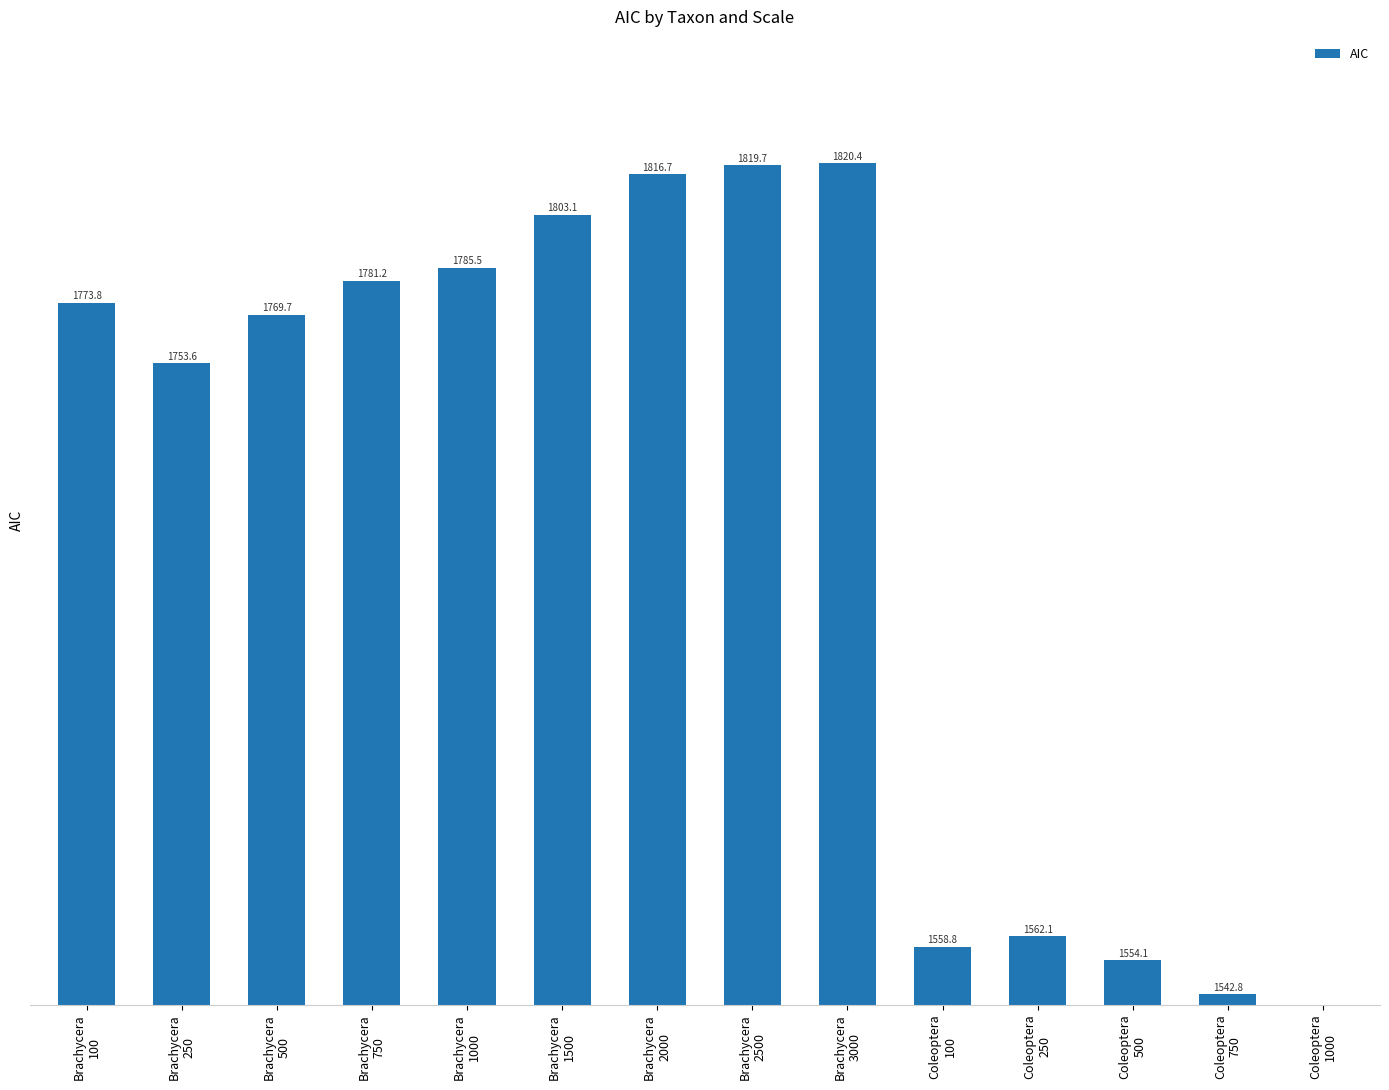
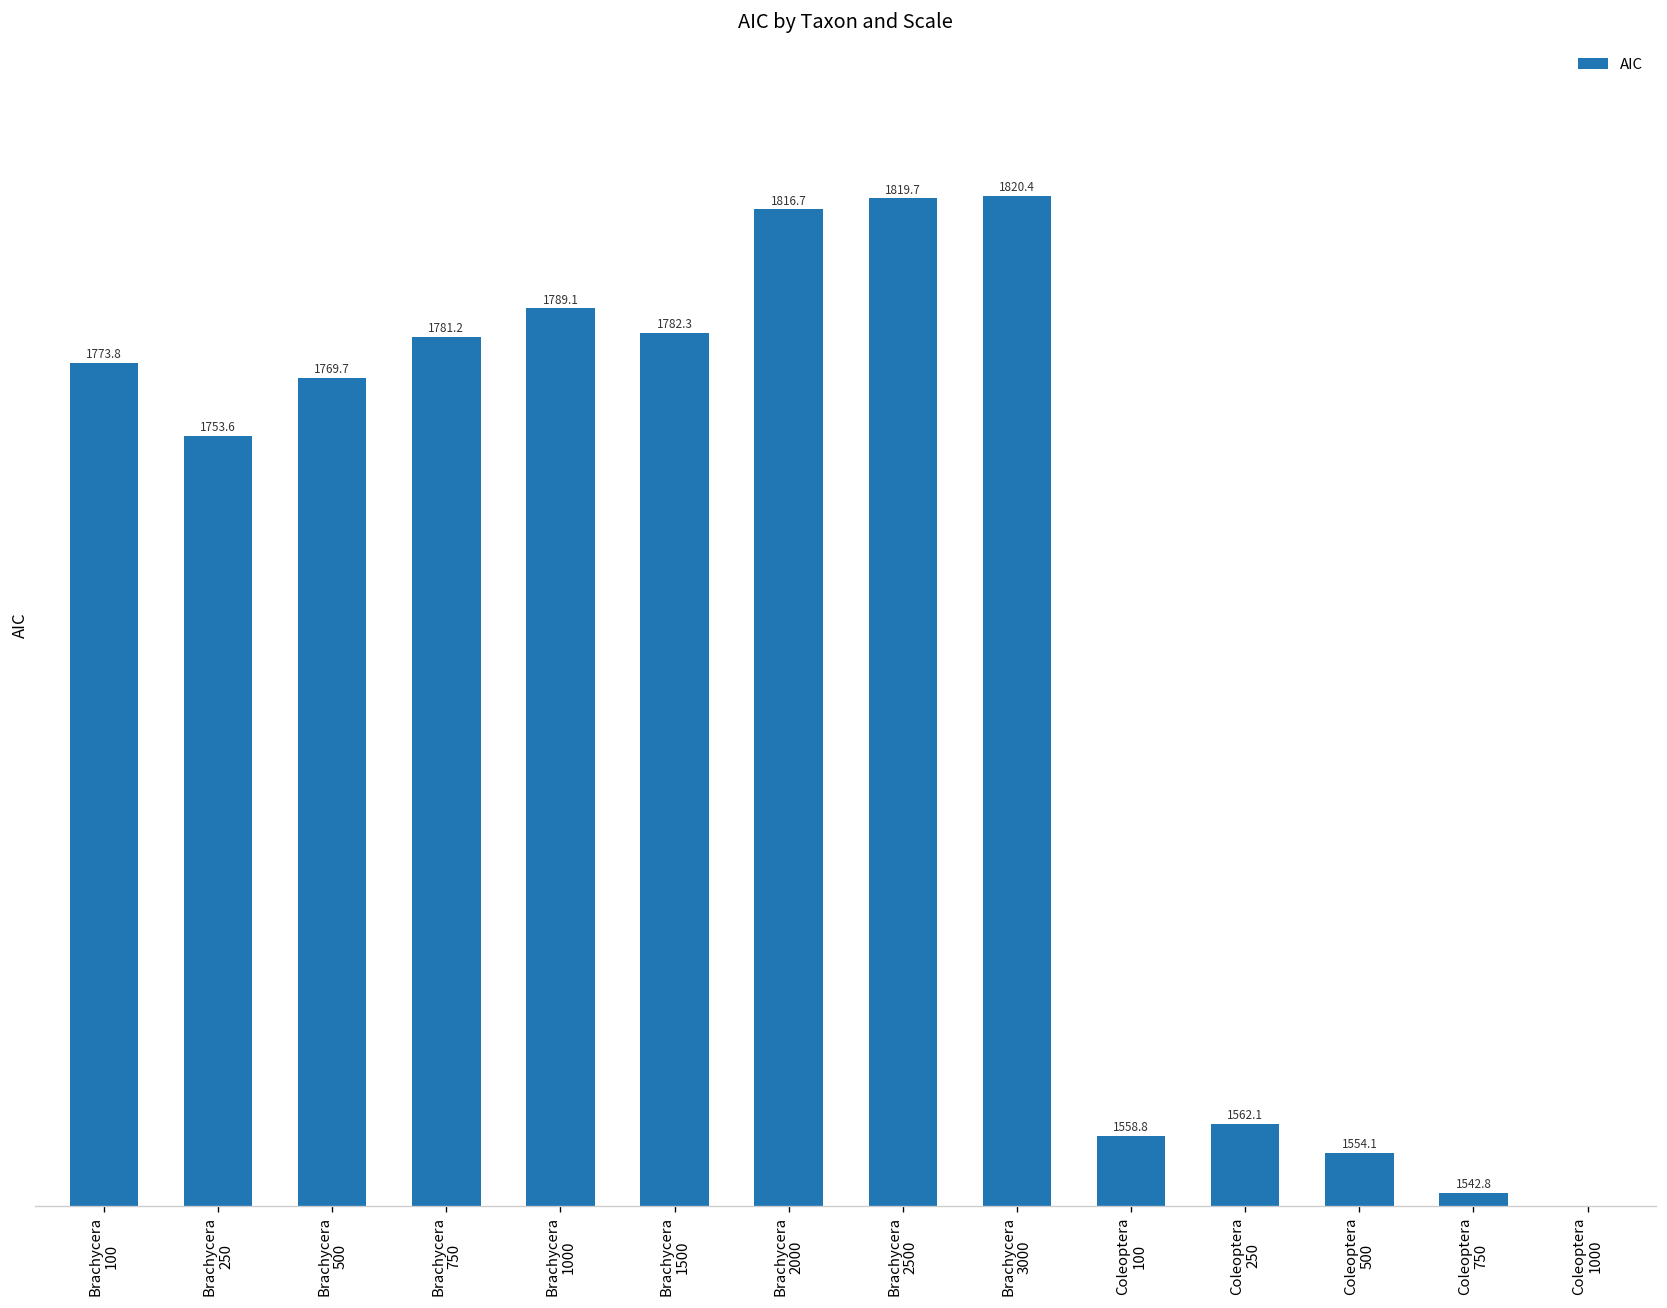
Brachycera 1000: 1785.5 -> 1789.1
Brachycera 1500: 1803.1 -> 1782.3
